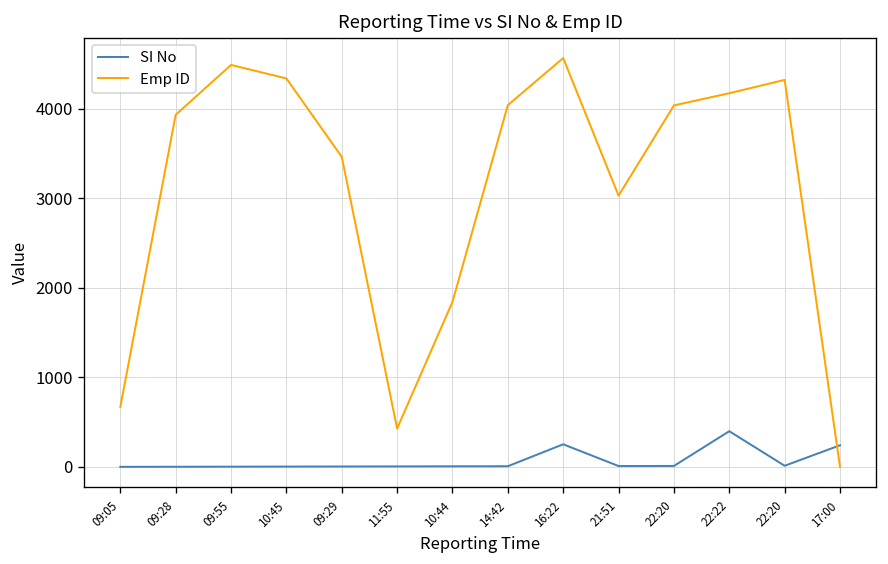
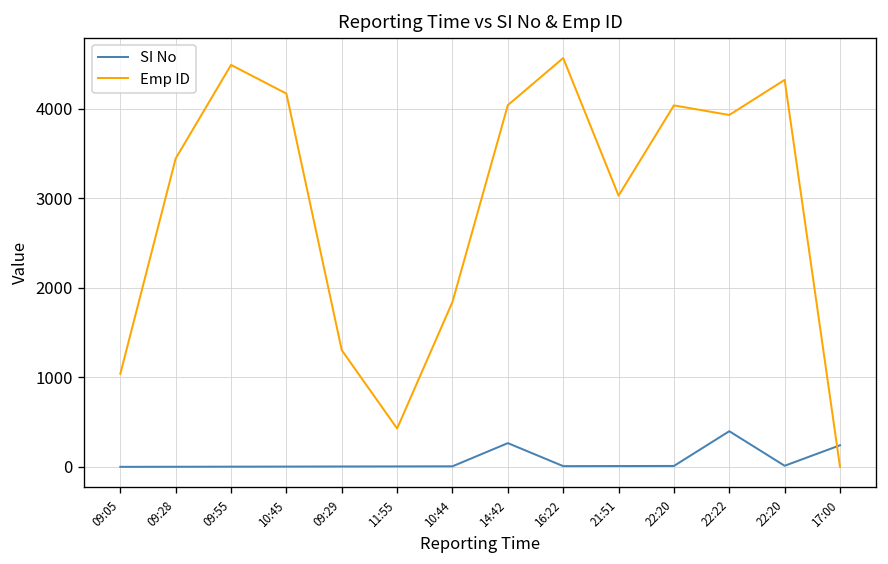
Emp ID, 09:05: 700 -> 1000
Emp ID, 09:28: 3900 -> 3400
Emp ID, 10:45: 4300 -> 4200
Emp ID, 09:29: 3500 -> 1300
SI No, 14:42: 0 -> 300
SI No, 16:22: 300 -> 0
Emp ID, 22:22: 4200 -> 3900
